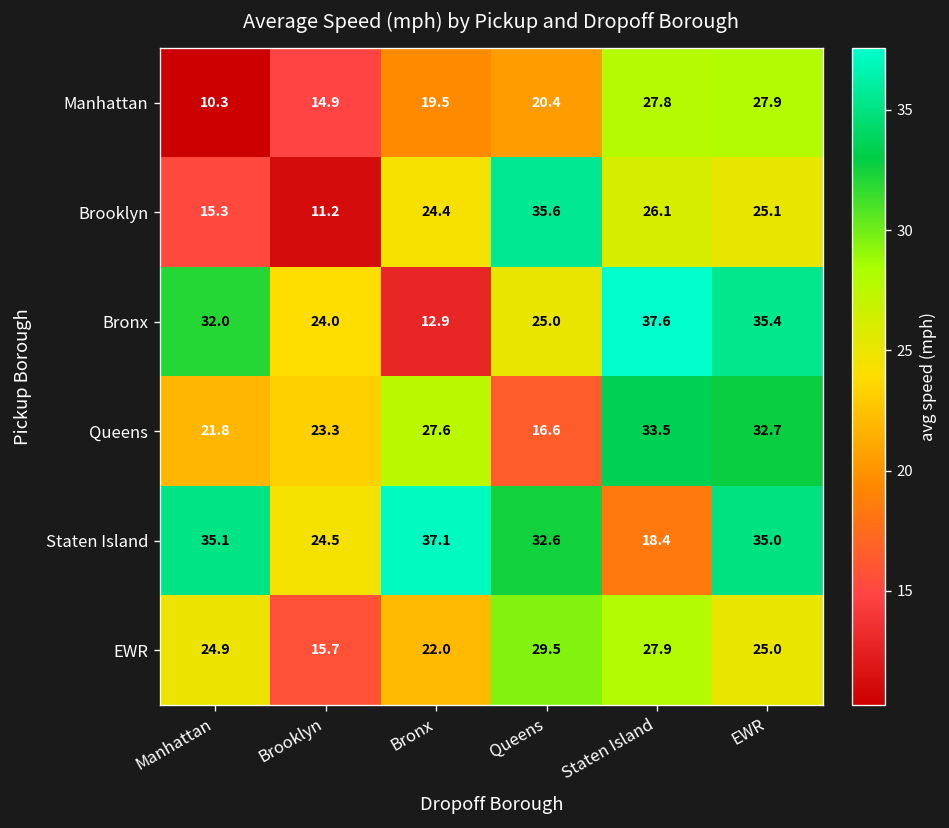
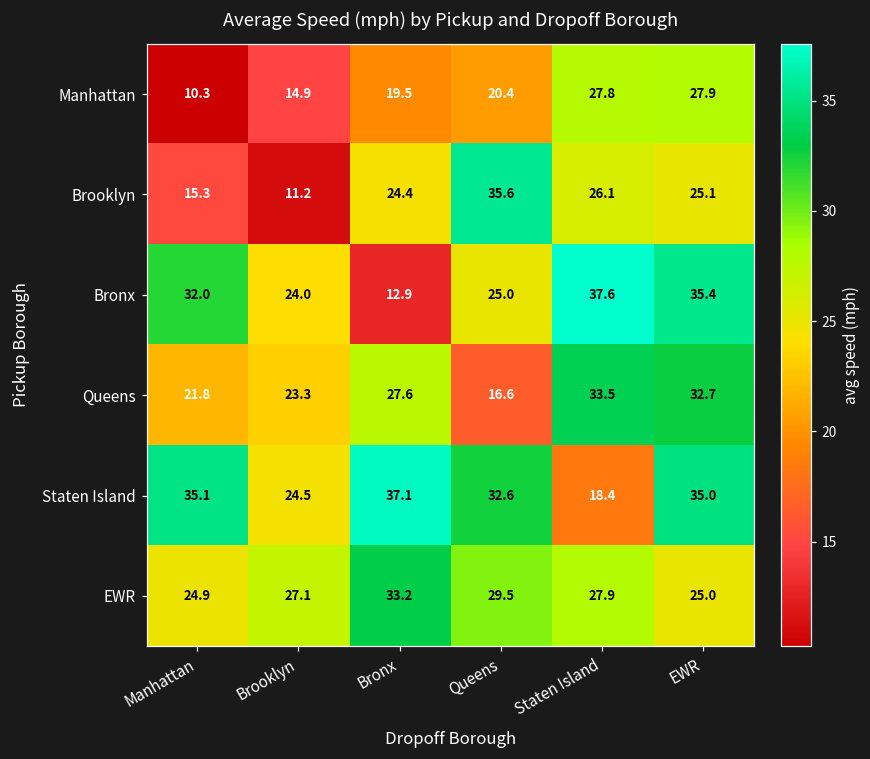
EWR, Brooklyn: 15.7 -> 27.1
EWR, Bronx: 22.0 -> 33.2
